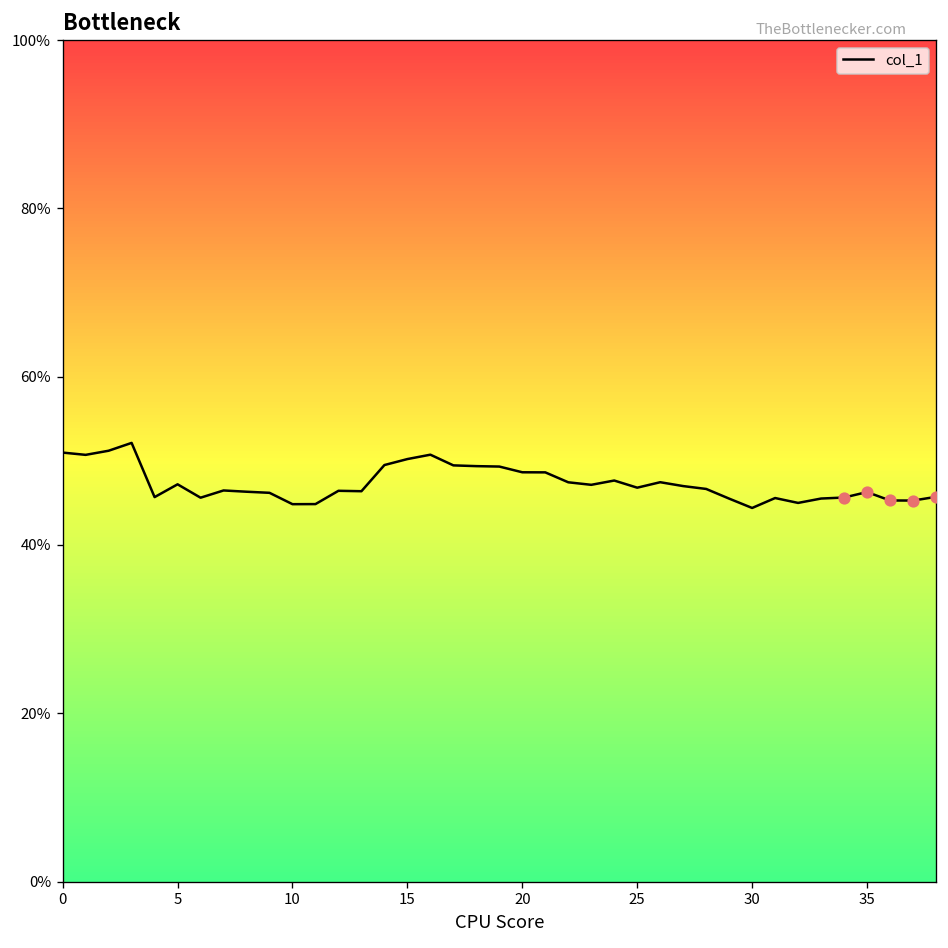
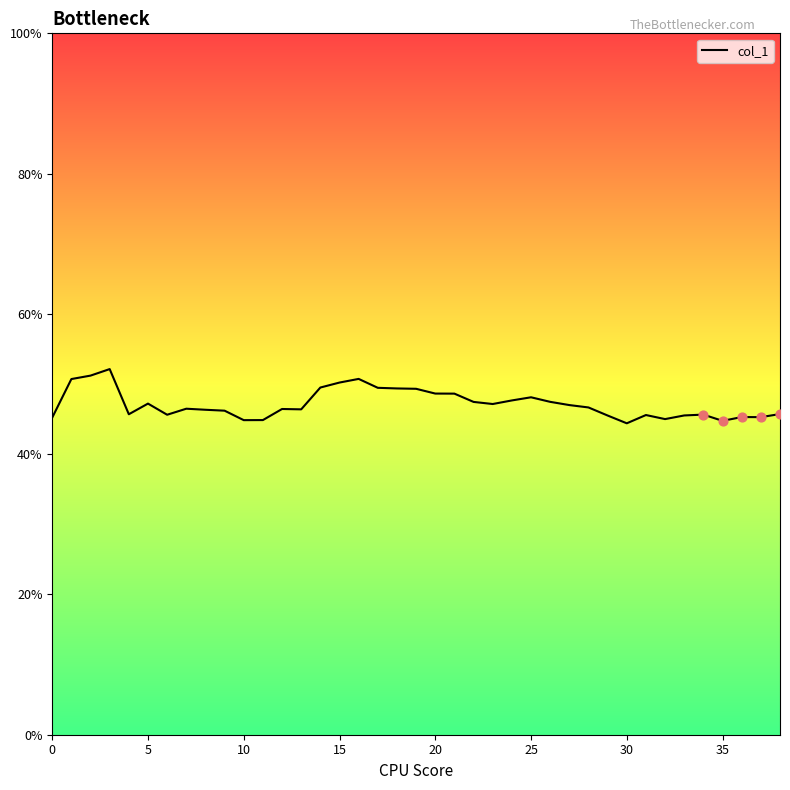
col_1, 0: 51% -> 45%
col_1, 25: 47% -> 48%
col_1, 35: 46% -> 45%
